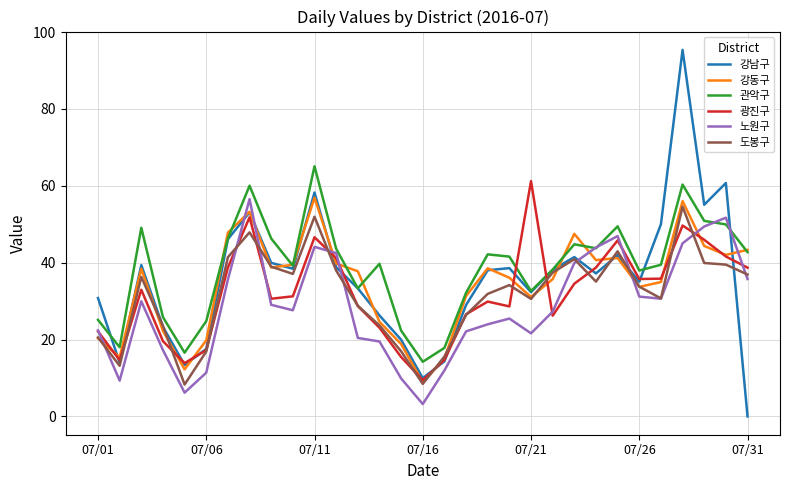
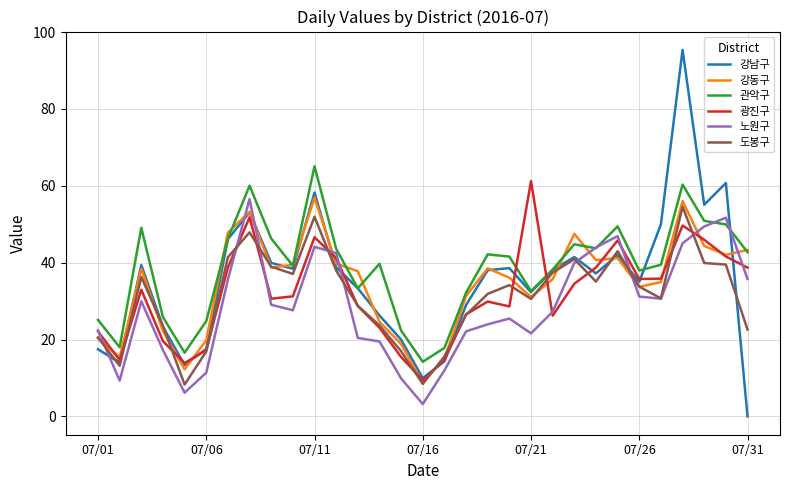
강남구, 07/01: 31 -> 17
도봉구, 07/31: 37 -> 23
